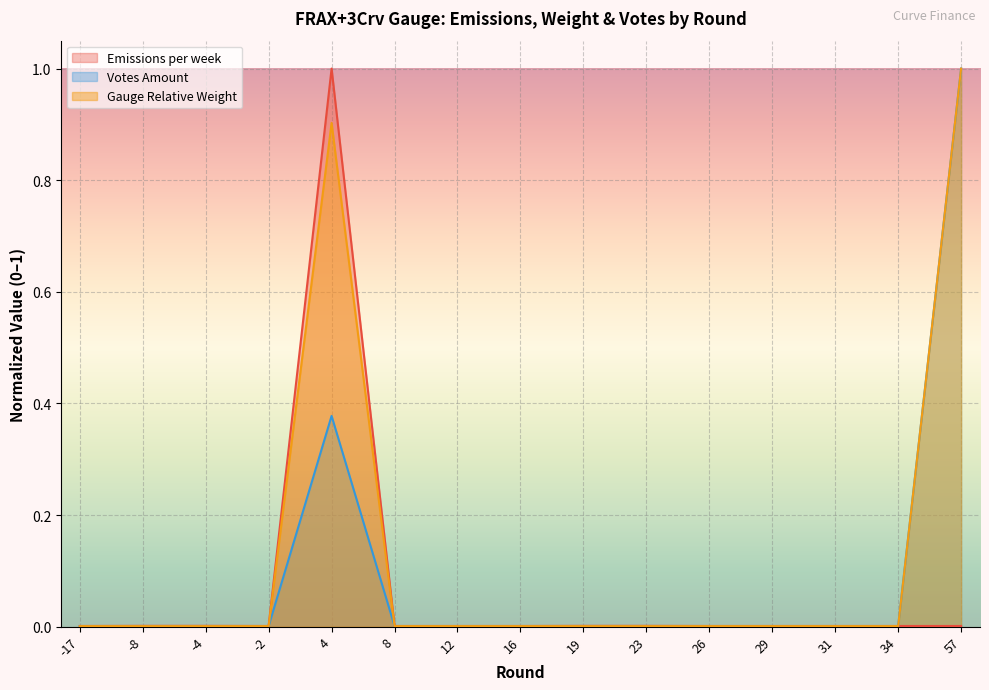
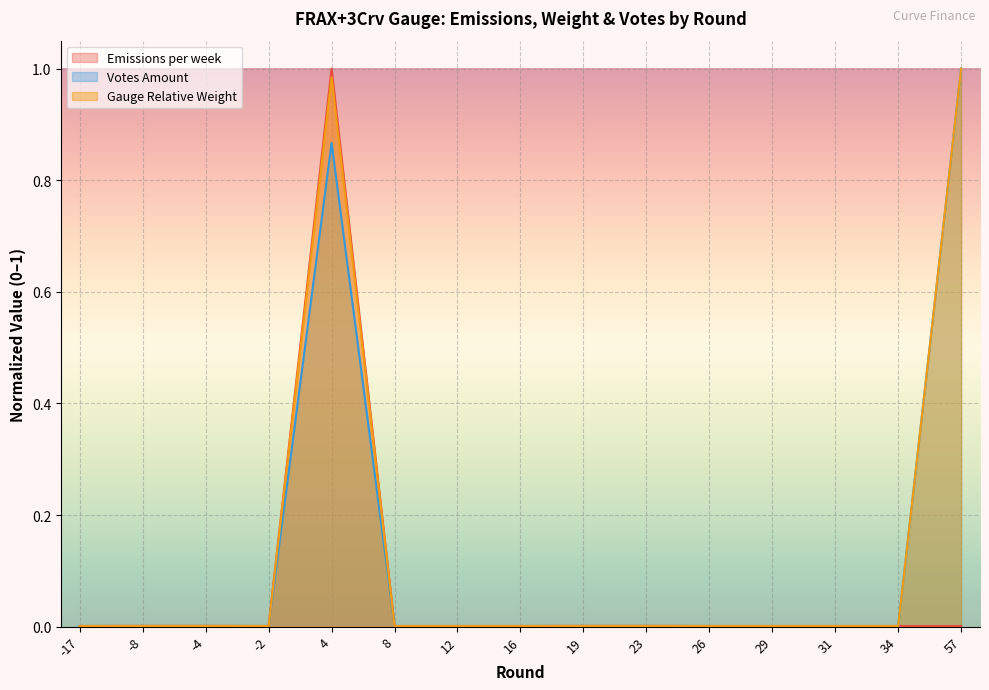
Votes Amount, 4: 0.38 -> 0.87
Gauge Relative Weight, 4: 0.90 -> 0.98
